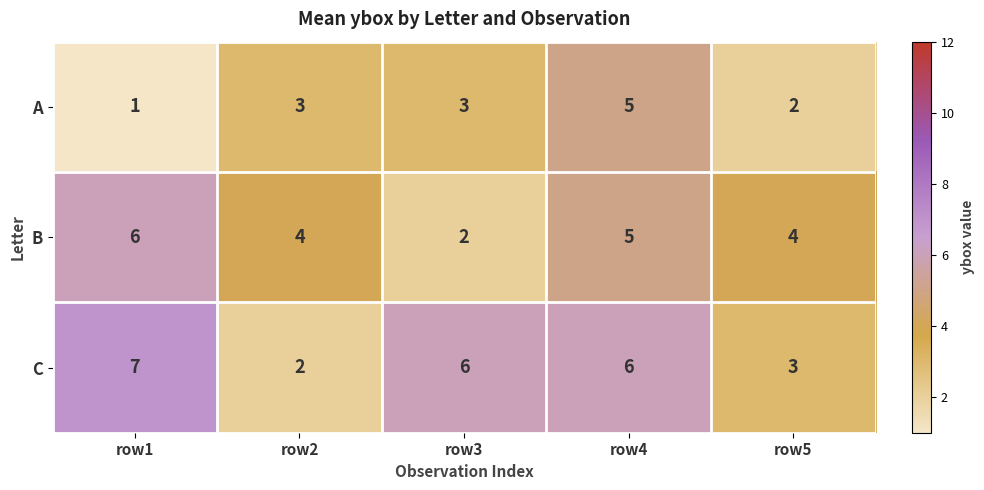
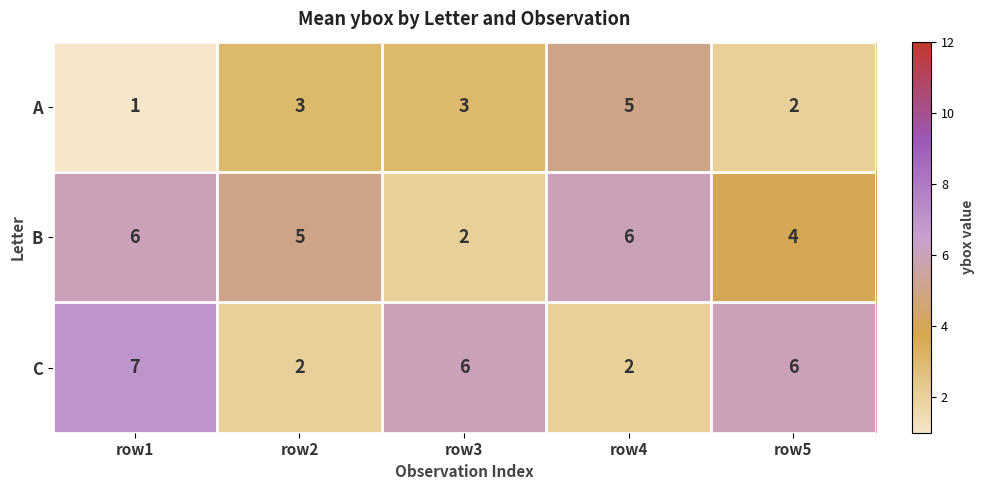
B, row2: 4 -> 5
B, row4: 5 -> 6
C, row4: 6 -> 2
C, row5: 3 -> 6
